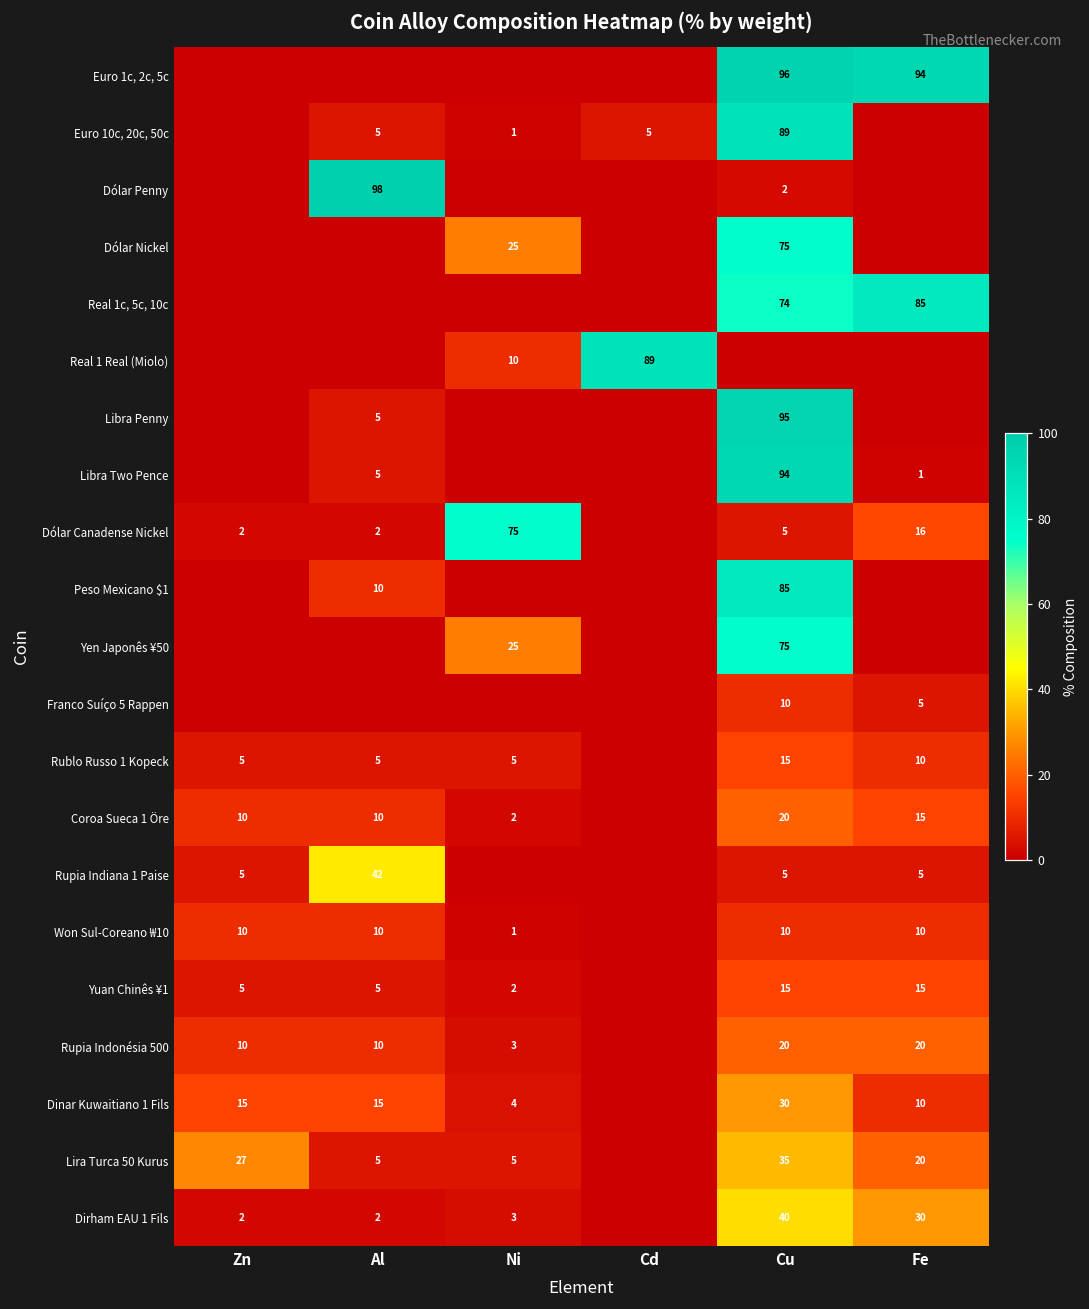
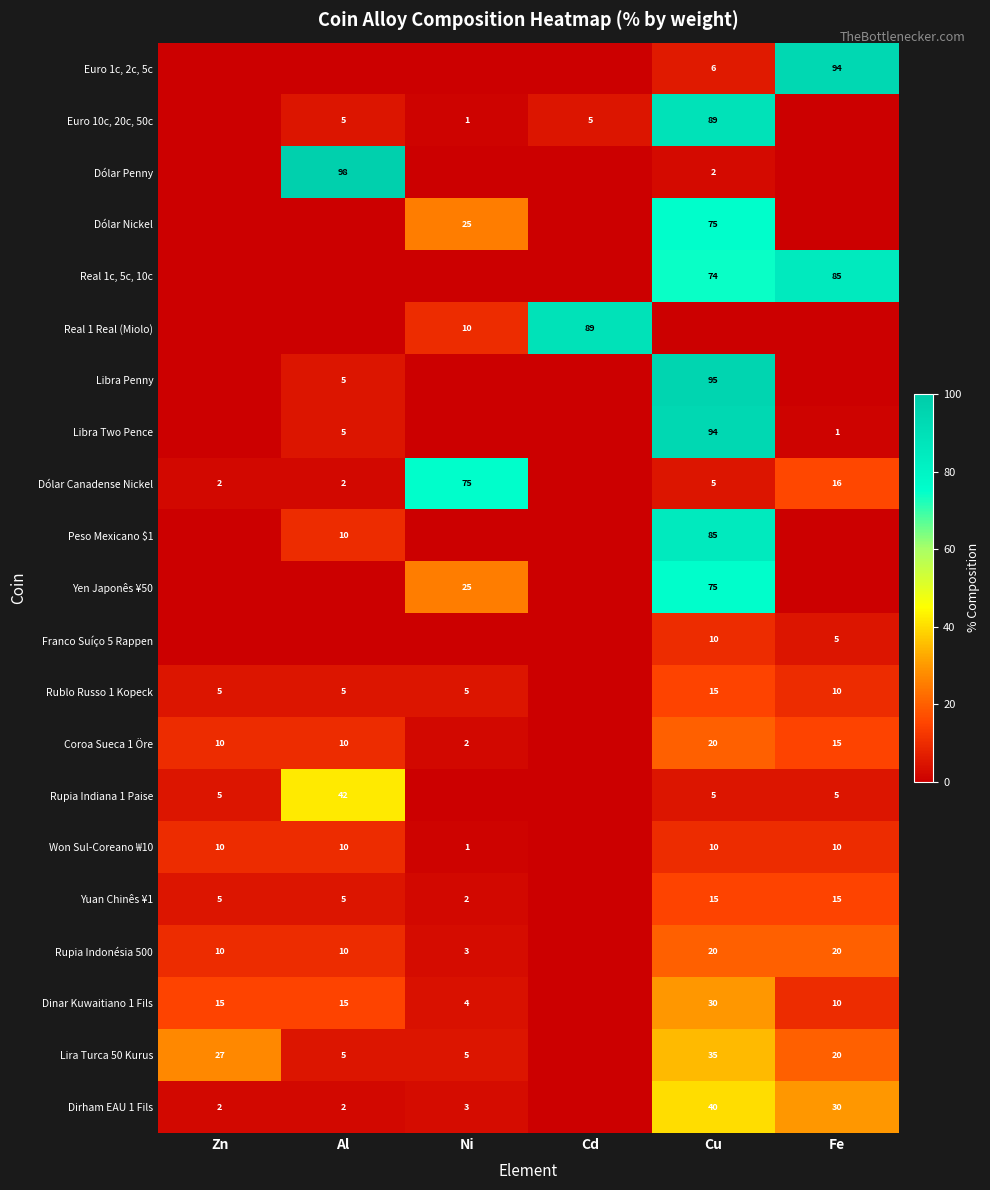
Euro 1c, 2c, 5c, Cu: 96 -> 6
